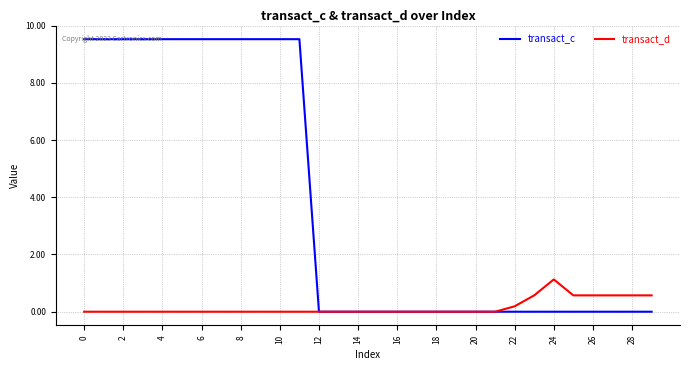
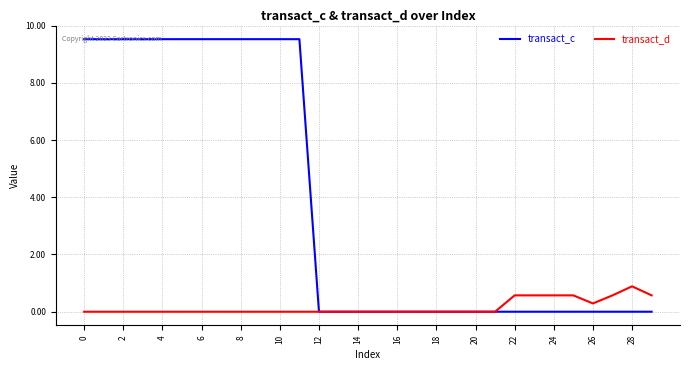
transact_d, 22: 0.2 -> 0.6
transact_d, 24: 1.1 -> 0.6
transact_d, 26: 0.6 -> 0.3
transact_d, 28: 0.6 -> 0.9
